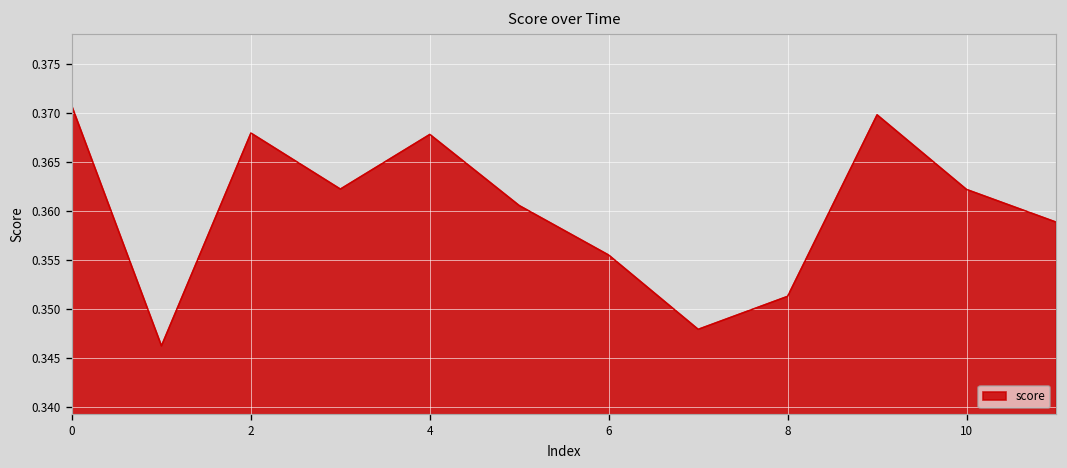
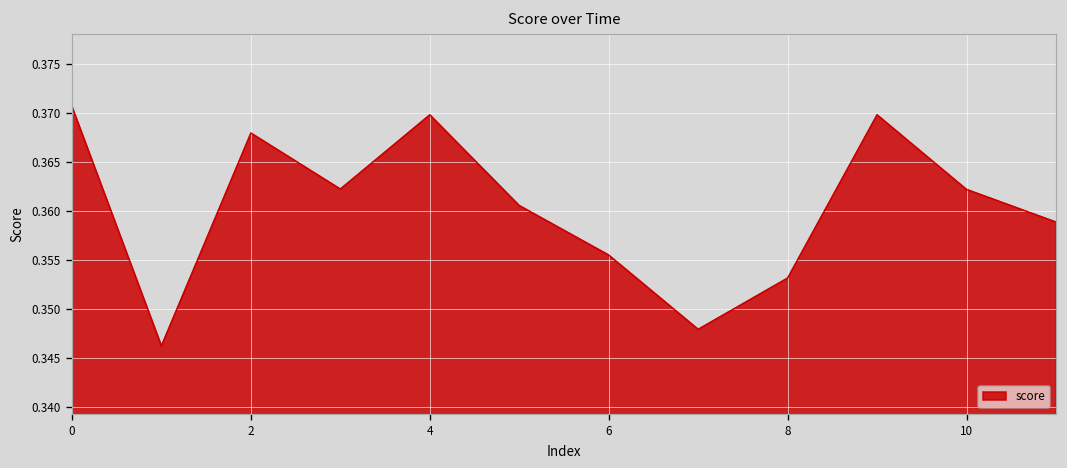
4: 0.368 -> 0.370
8: 0.351 -> 0.353
